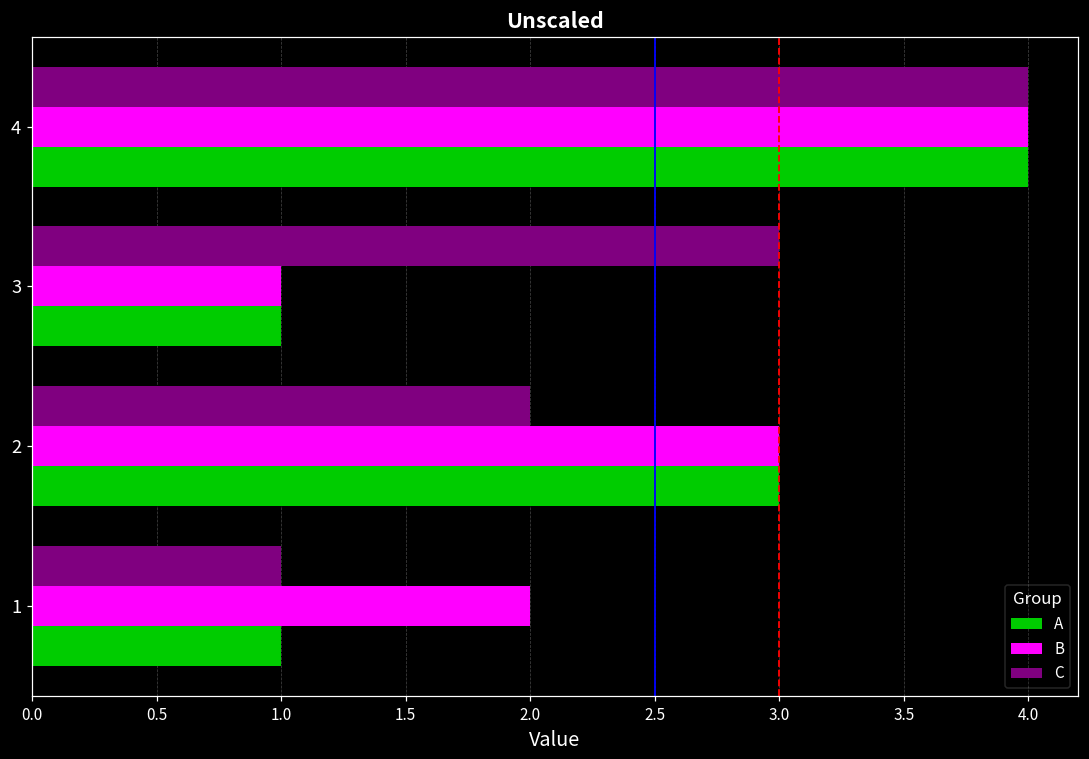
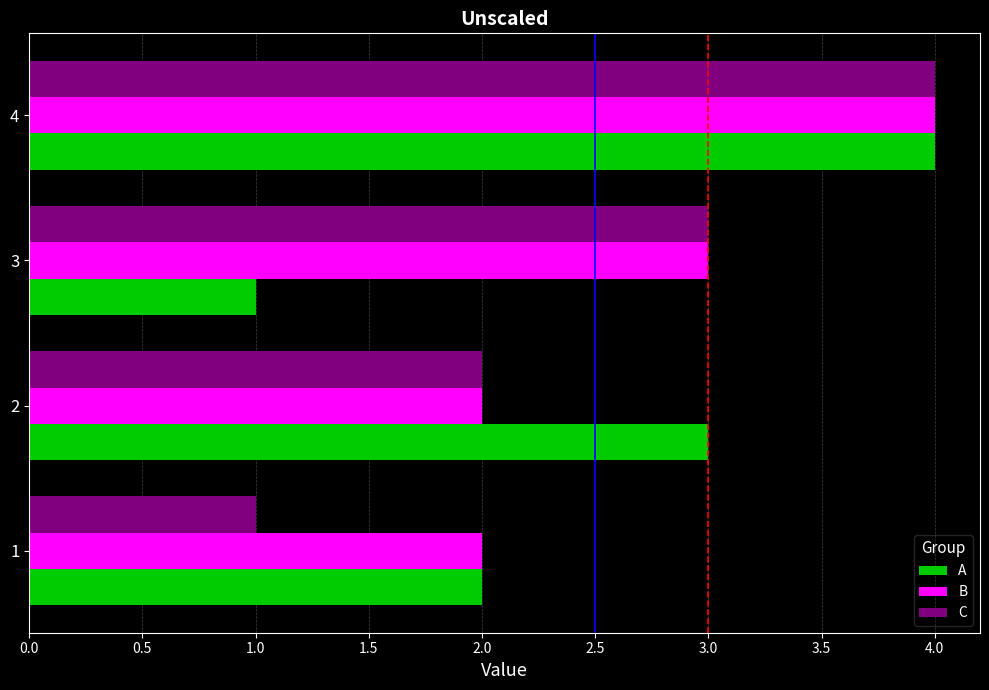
B, 3: 1 -> 3
B, 2: 3 -> 2
A, 1: 1 -> 2
